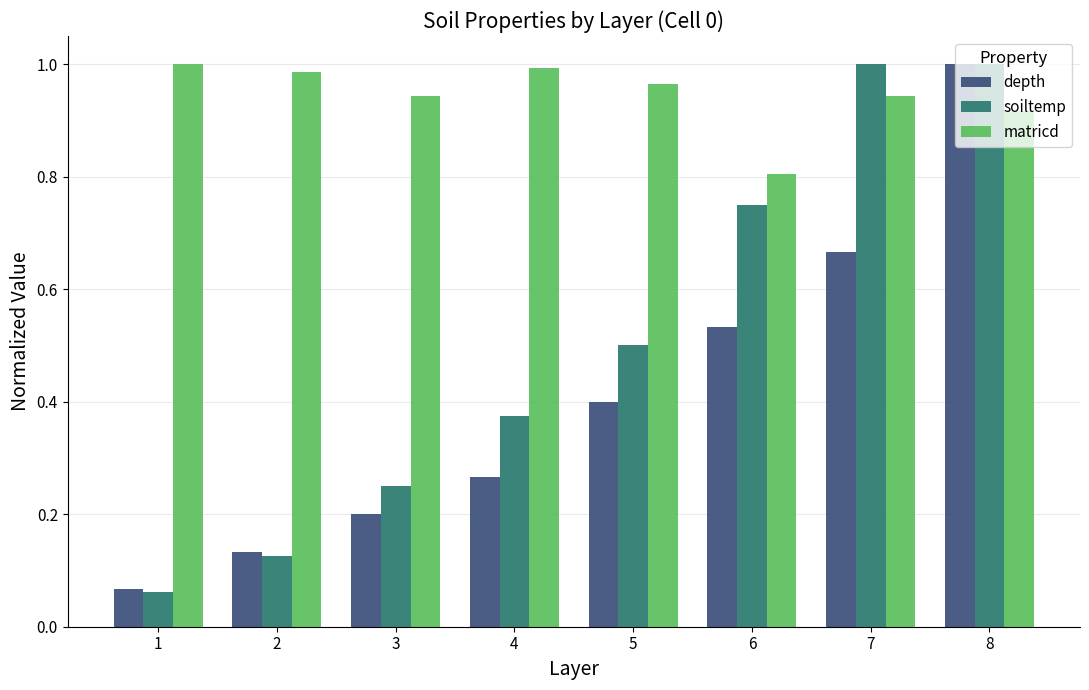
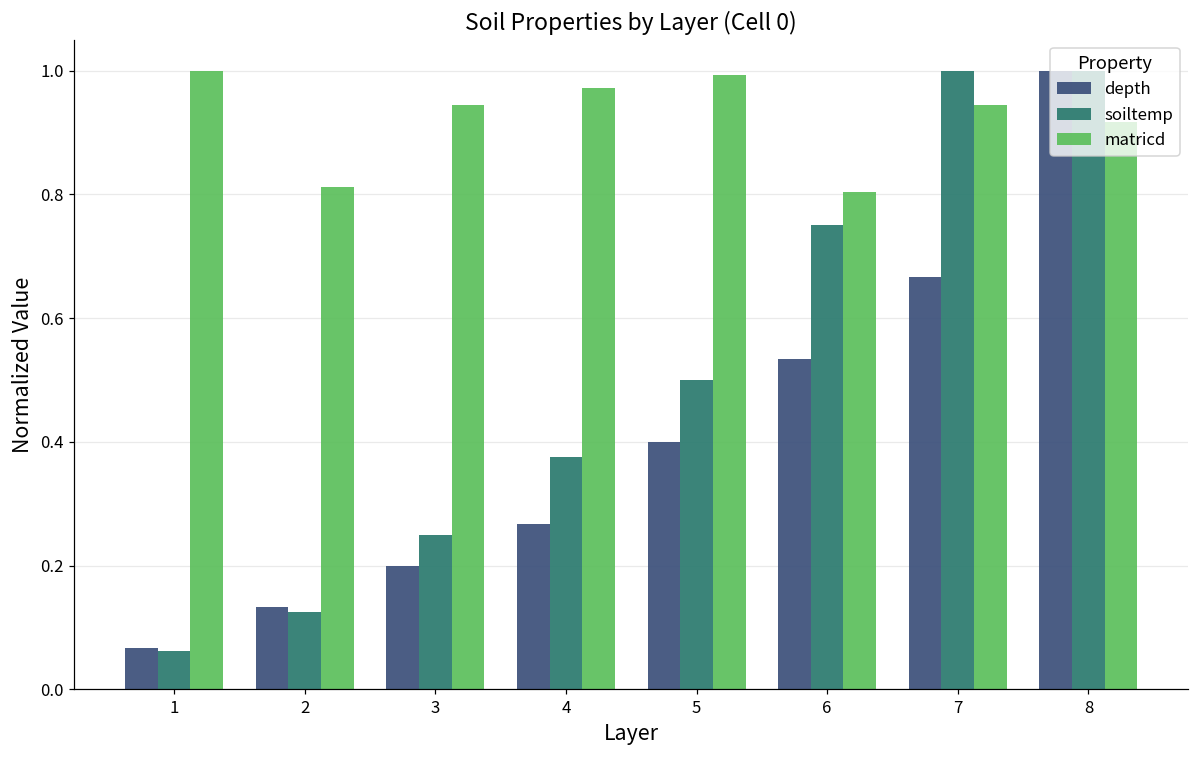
matricd, 2: 0.99 -> 0.81
matricd, 4: 0.99 -> 0.97
matricd, 5: 0.97 -> 0.99
